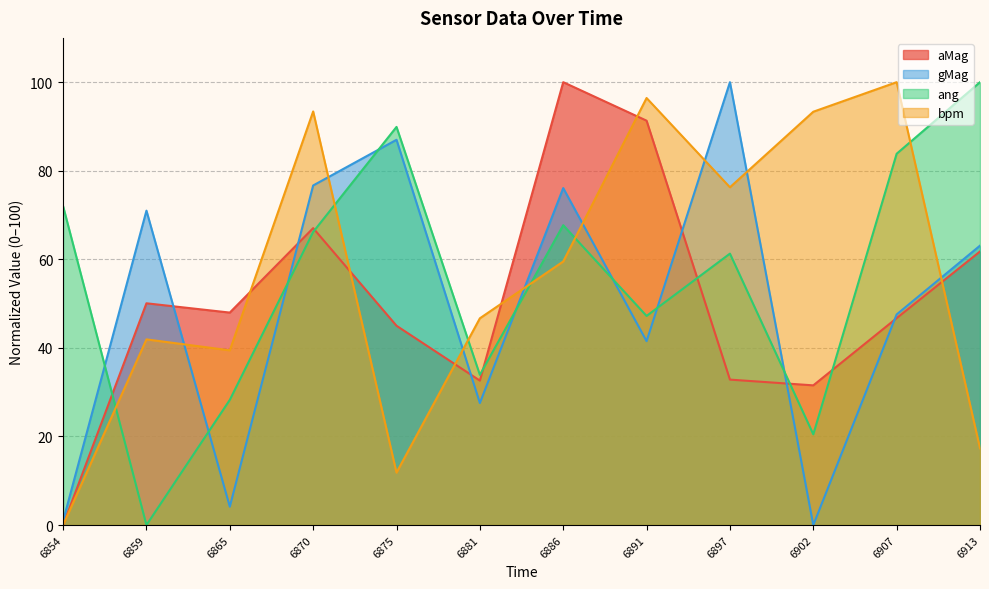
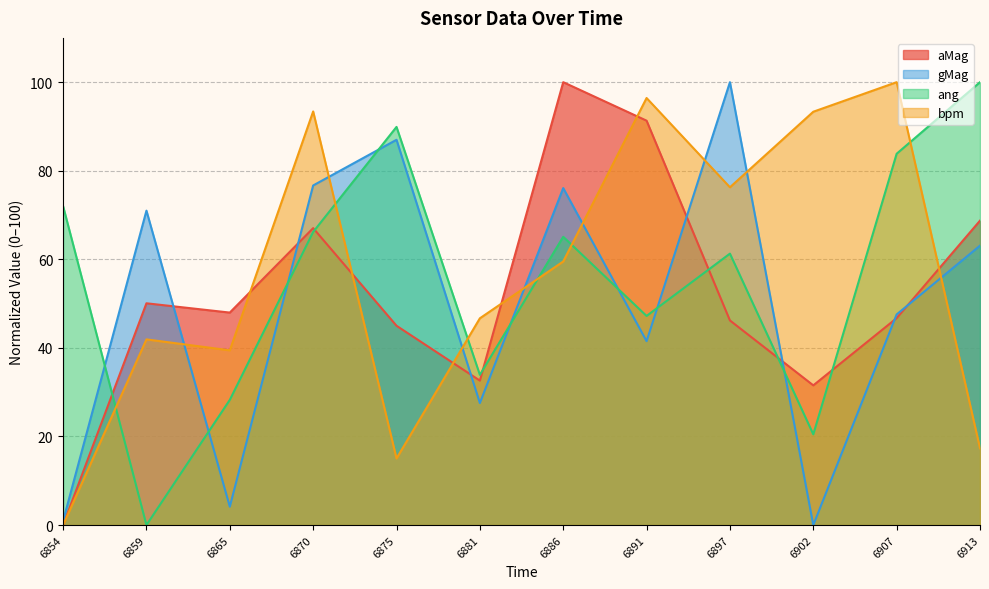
bpm, 6875: 12 -> 15
ang, 6886: 68 -> 65
aMag, 6897: 33 -> 46
aMag, 6913: 62 -> 69
